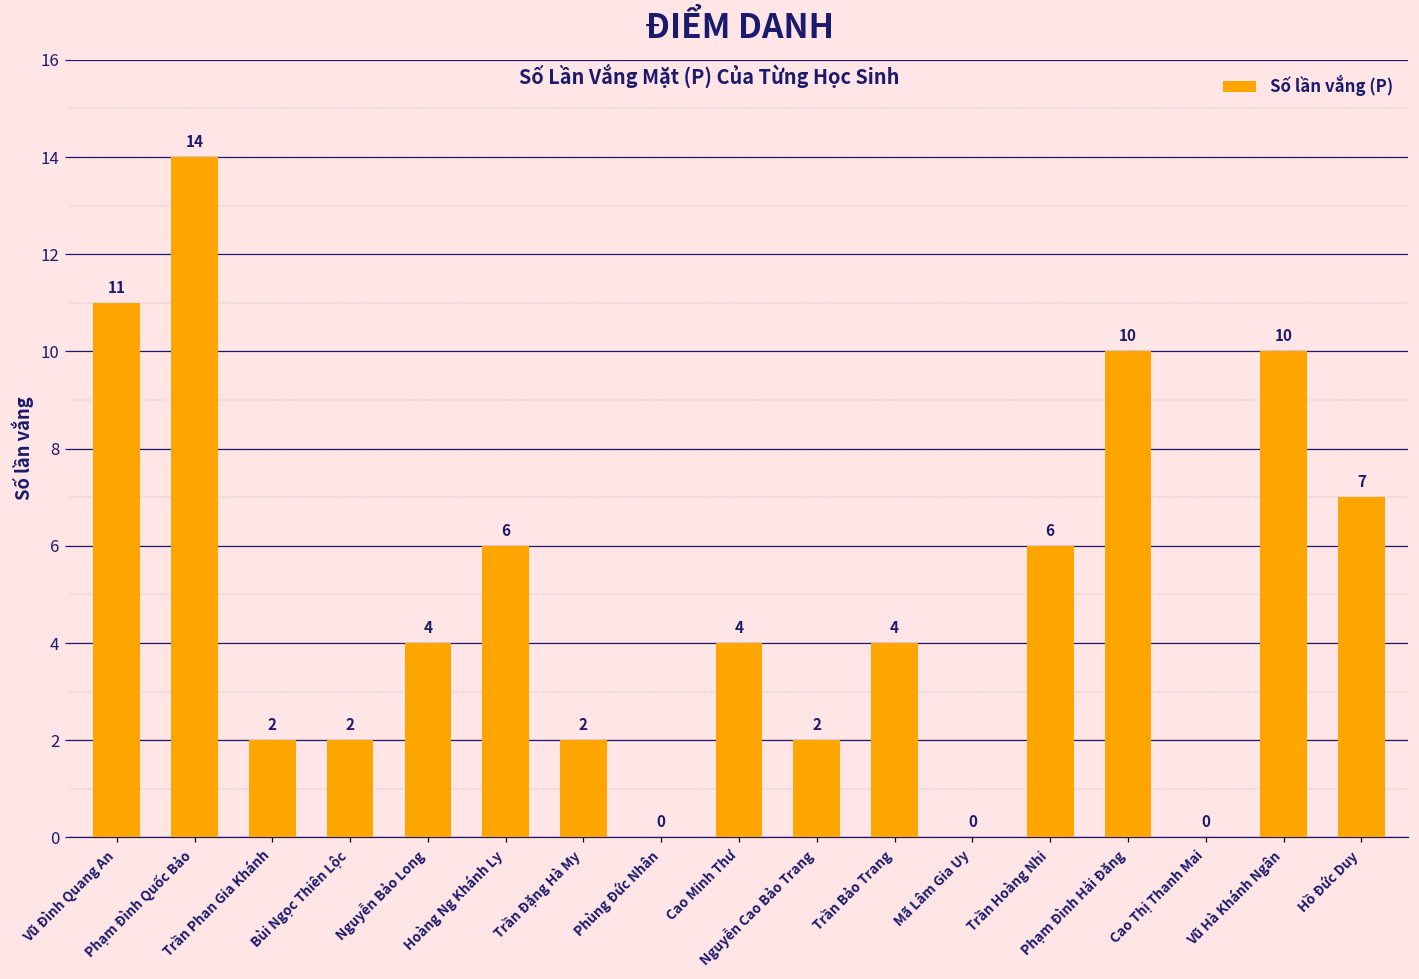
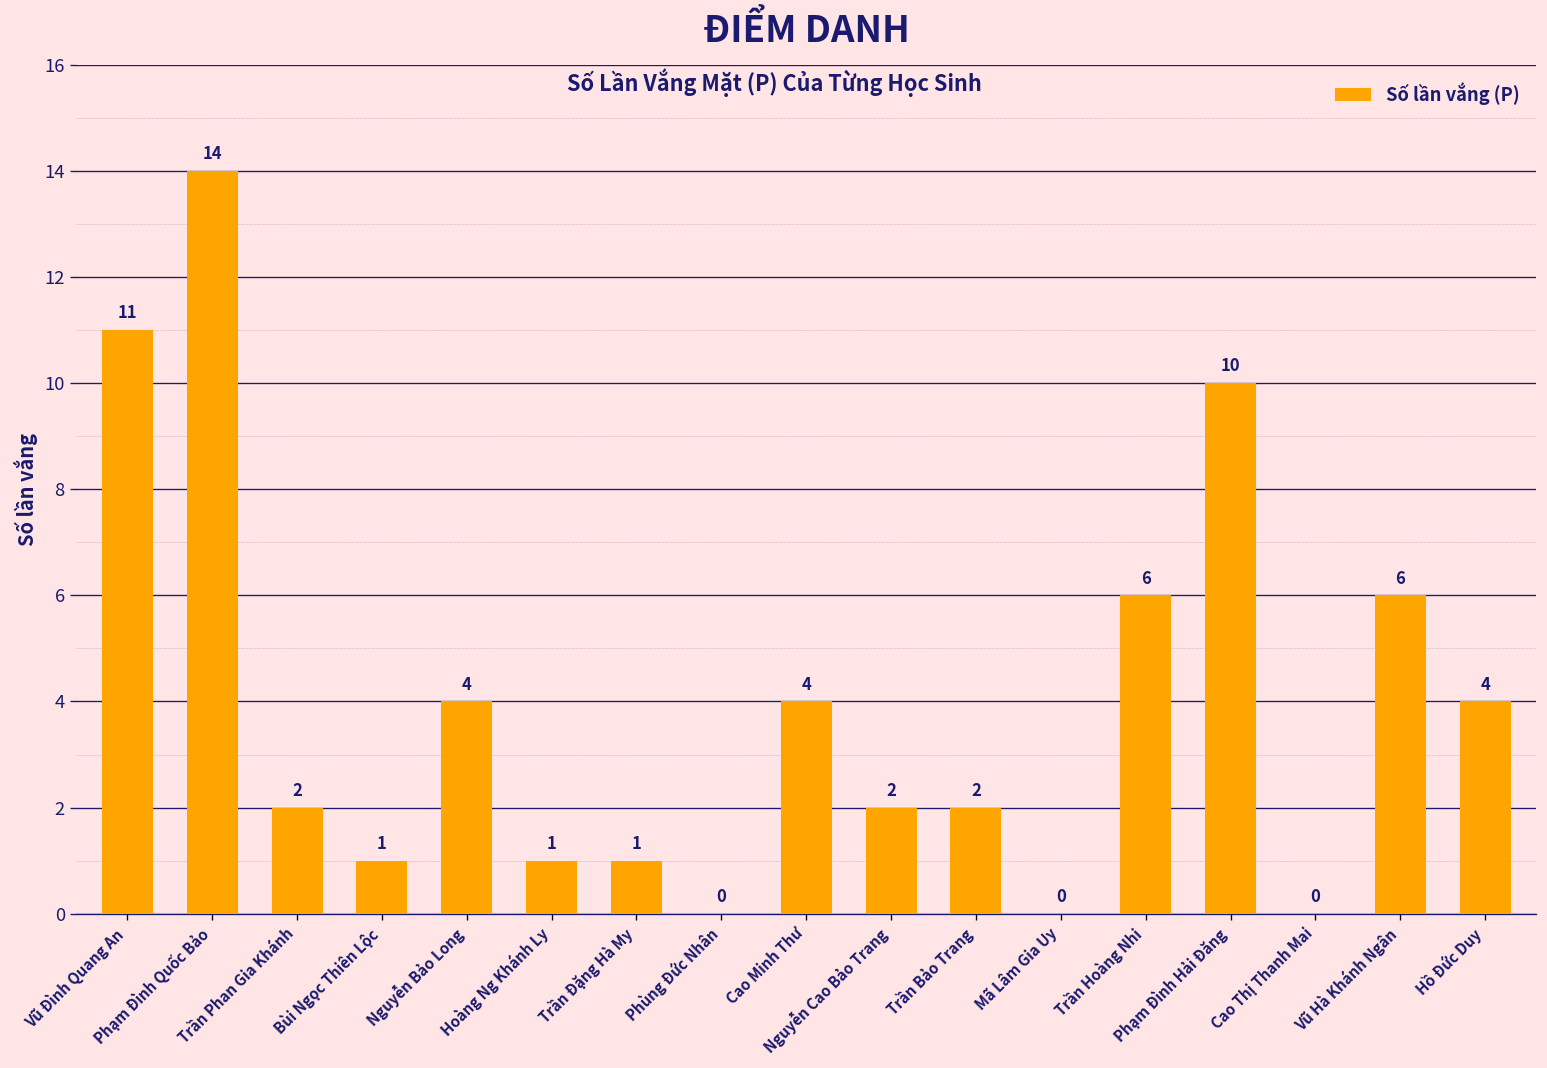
Bùi Ngọc Thiên Lộc: 2 -> 1
Hoàng Ng Khánh Ly: 6 -> 1
Trần Đặng Hà My: 2 -> 1
Trần Bảo Trang: 4 -> 2
Vũ Hà Khánh Ngân: 10 -> 6
Hồ Đức Duy: 7 -> 4
